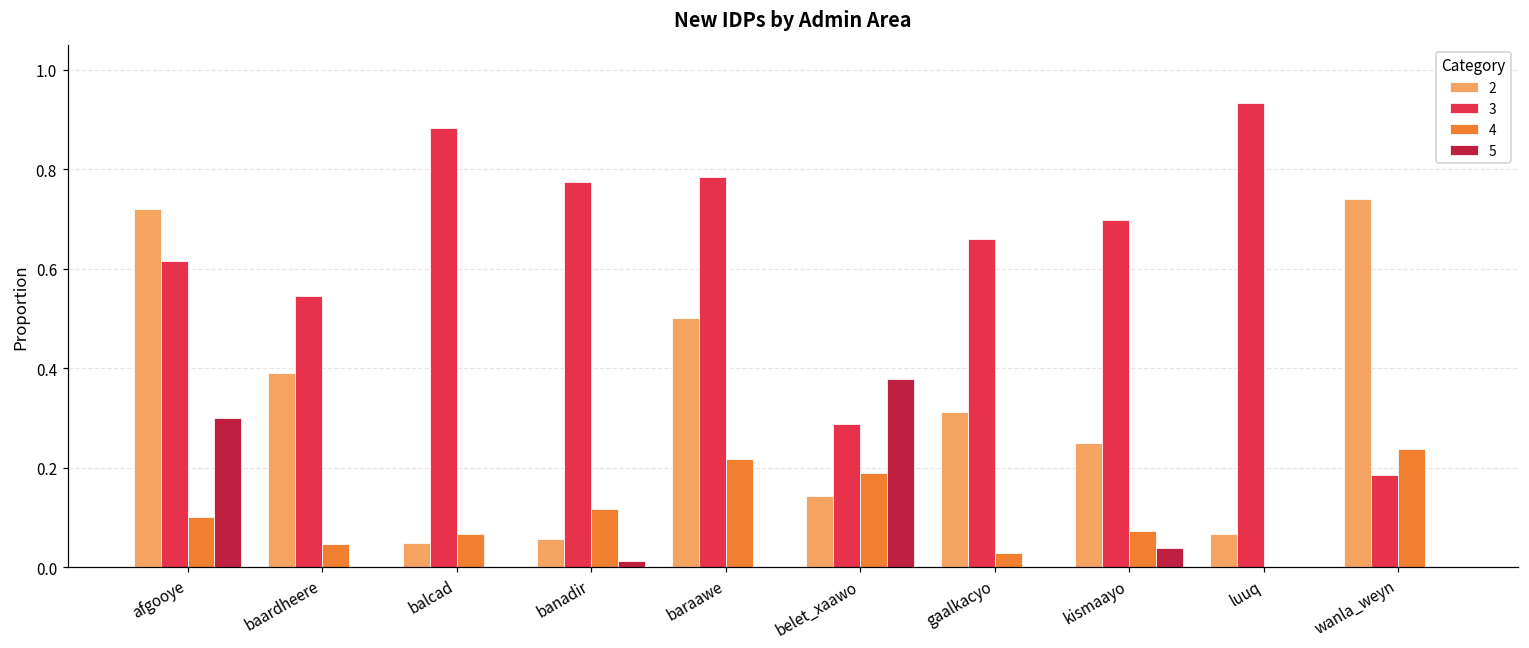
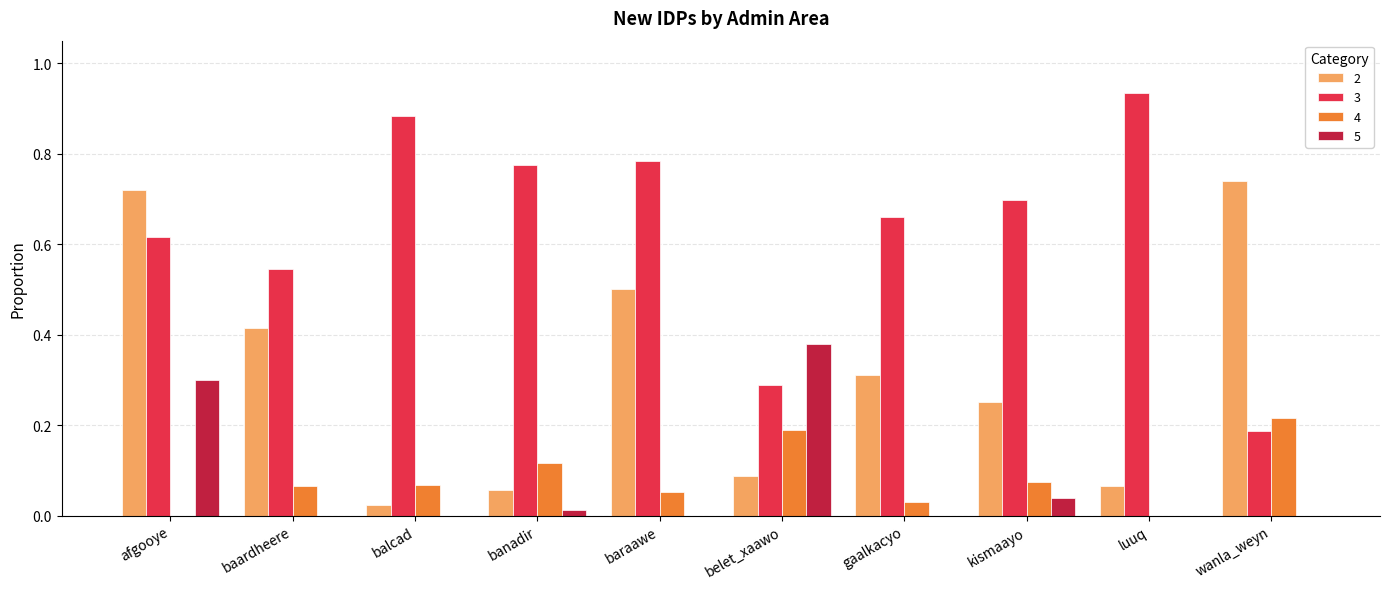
4, afgooye: 0.1 -> 0.0
2, baardheere: 0.39 -> 0.42
4, baardheere: 0.05 -> 0.07
2, balcad: 0.05 -> 0.02
4, baraawe: 0.22 -> 0.05
2, belet_xaawo: 0.14 -> 0.09
4, wanla_weyn: 0.24 -> 0.22
